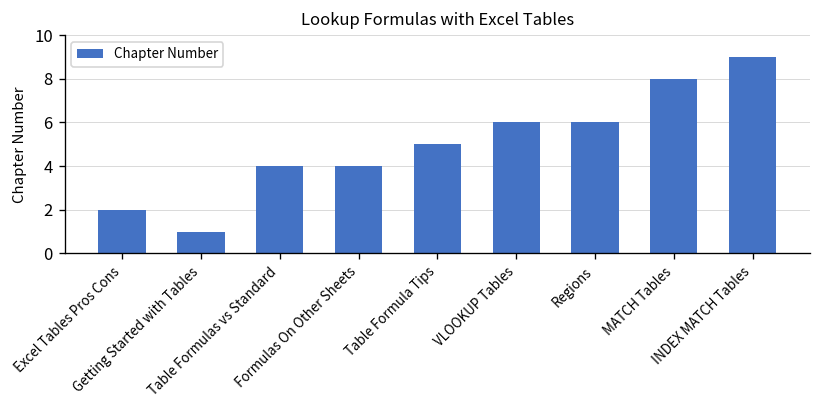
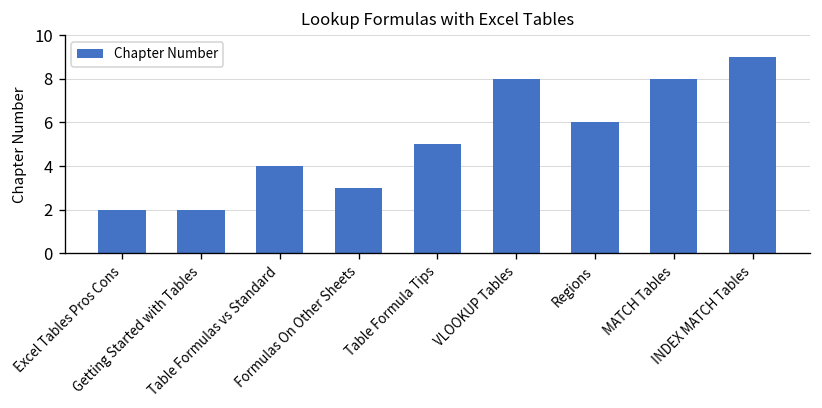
Getting Started with Tables: 1 -> 2
Formulas On Other Sheets: 4 -> 3
VLOOKUP Tables: 6 -> 8
